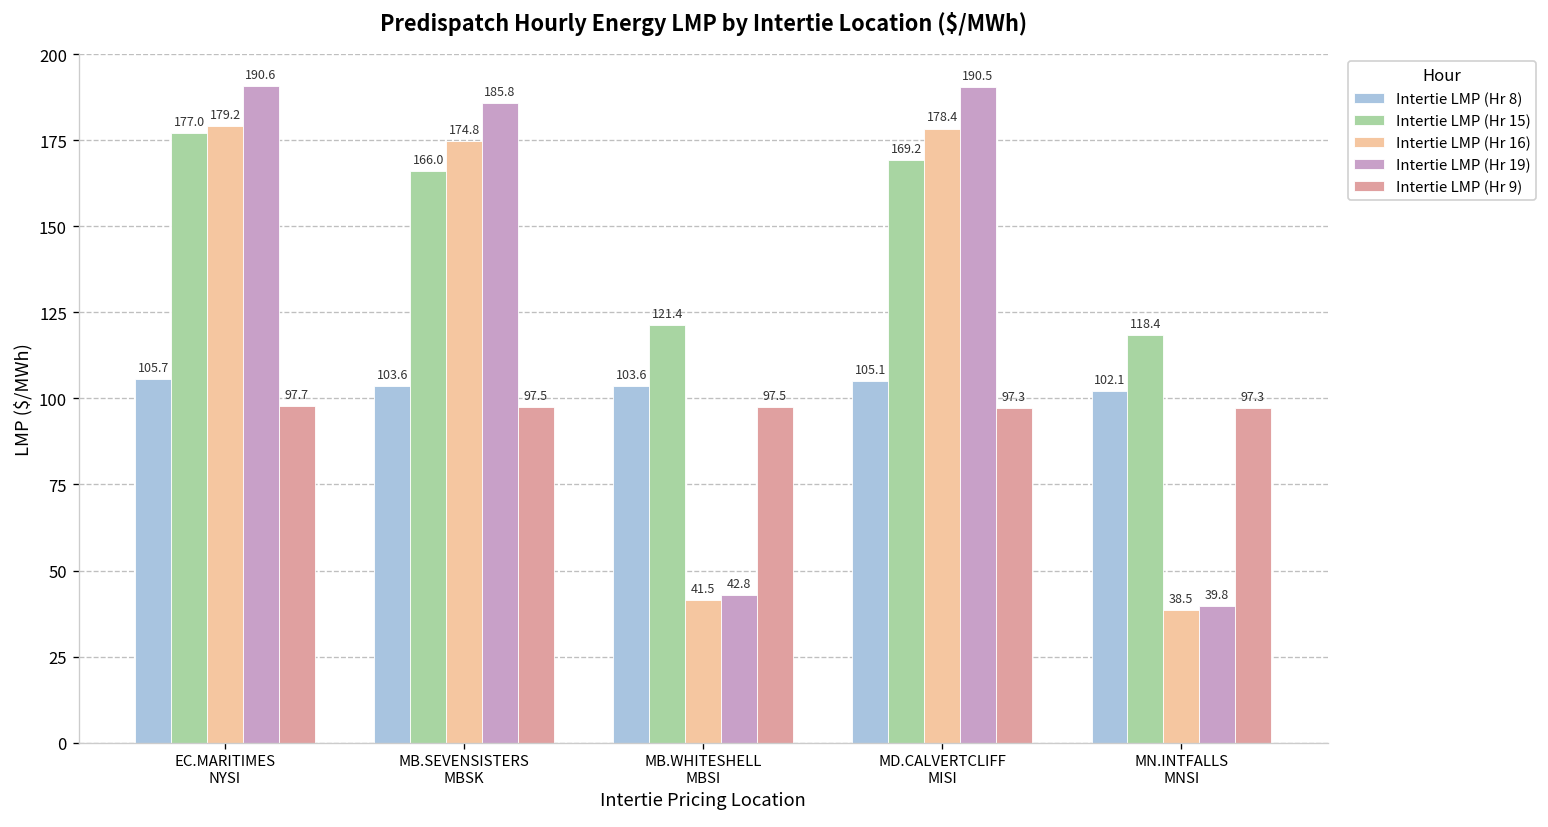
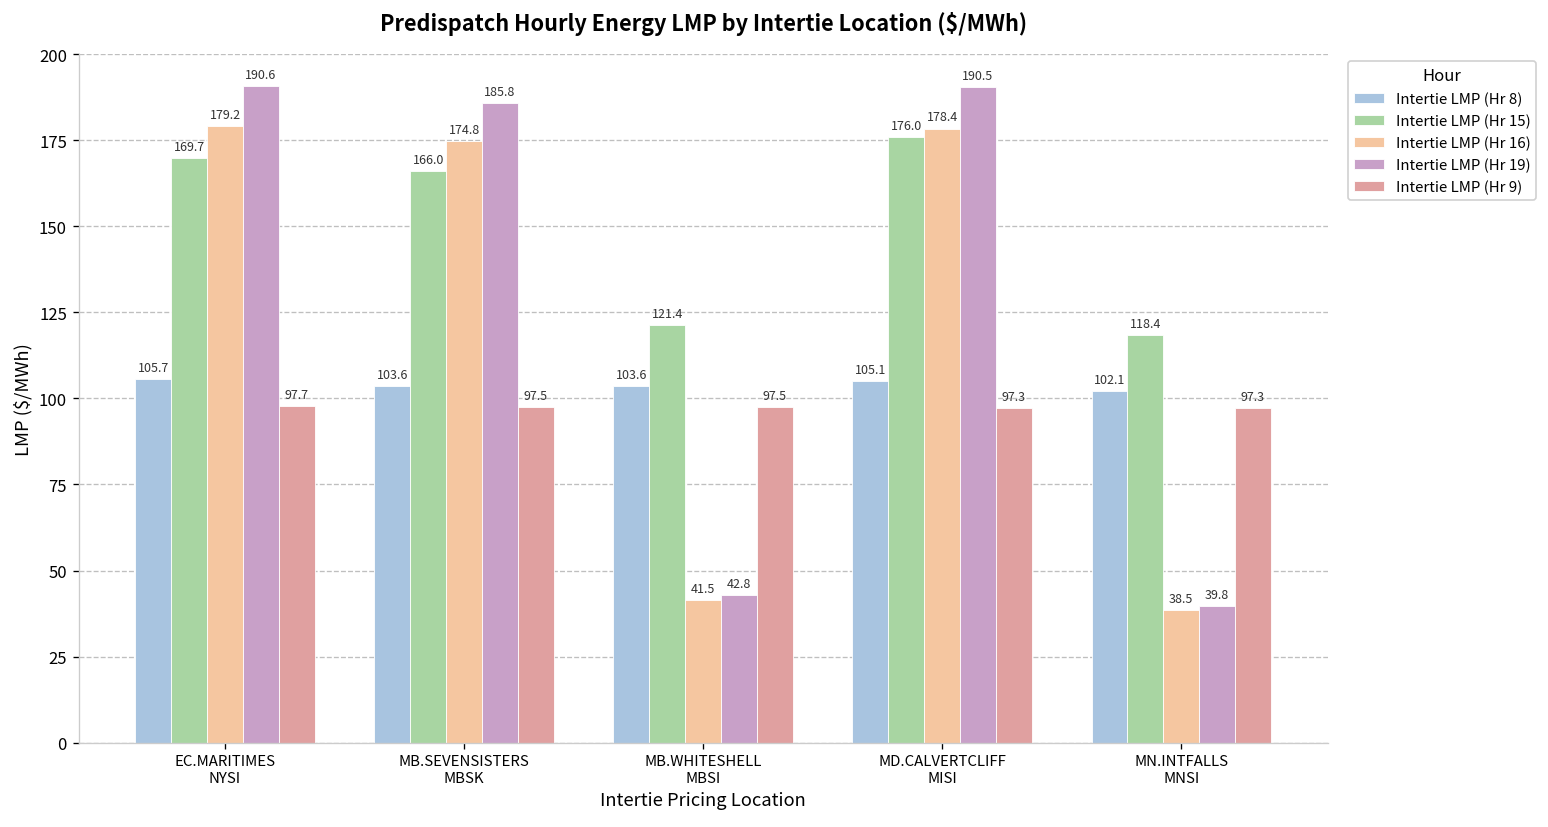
Intertie LMP (Hr 15), EC.MARITIMES NYSI: 177.0 -> 169.7
Intertie LMP (Hr 15), MD.CALVERTCLIFF MISI: 169.2 -> 176.0
